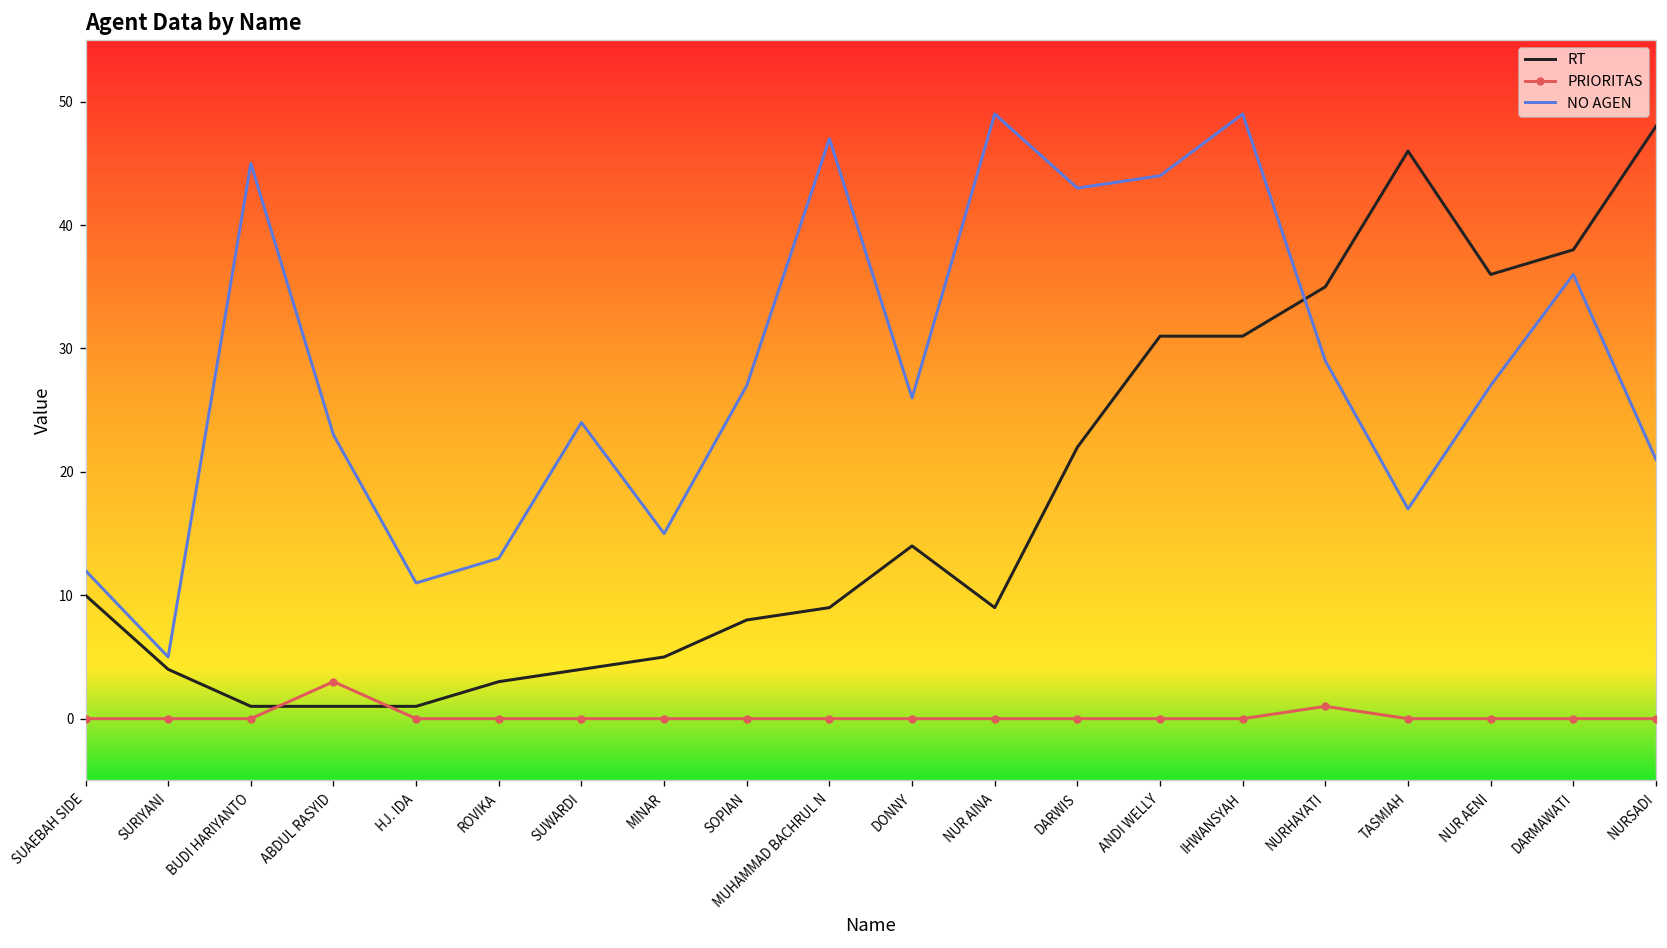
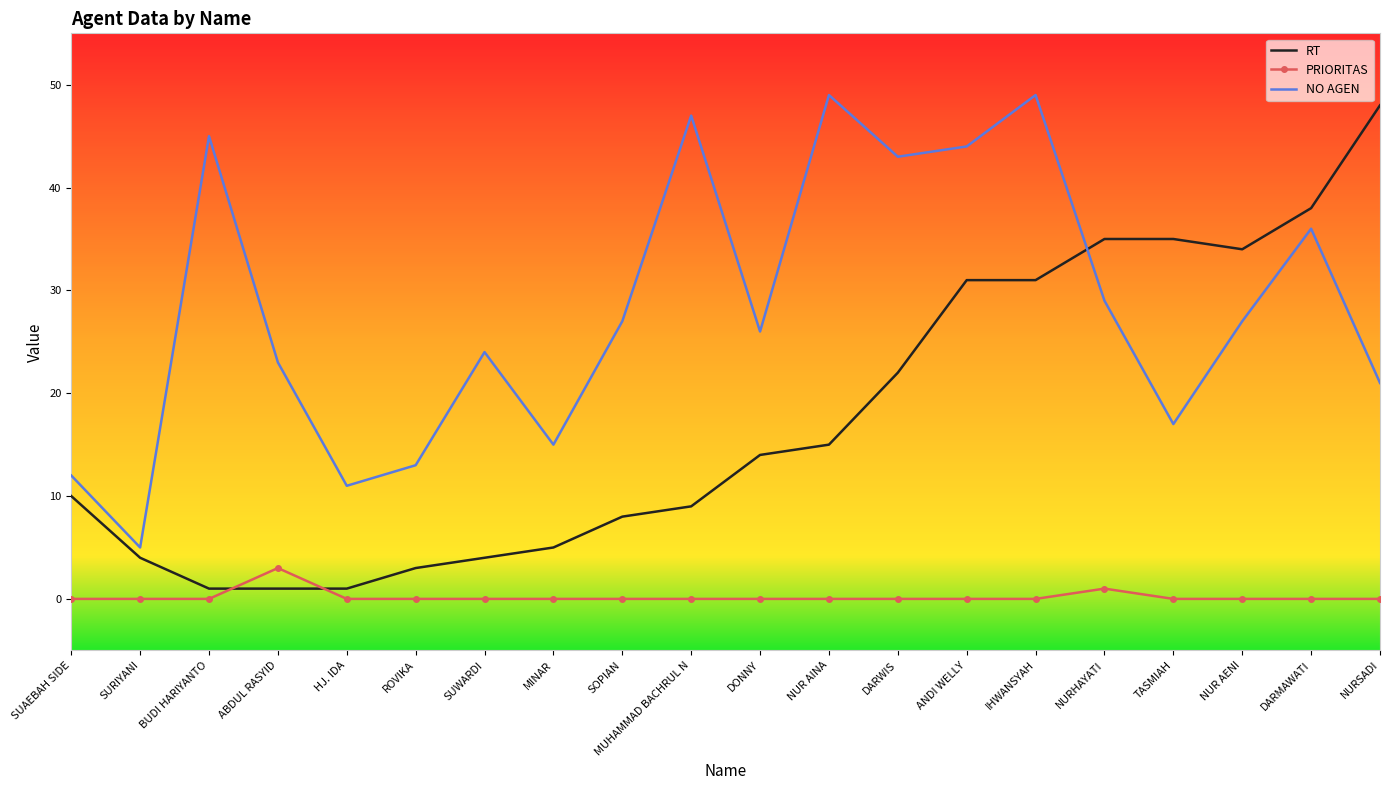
RT, NUR AINA: 9 -> 15
RT, TASMIAH: 46 -> 35
RT, NUR AENI: 36 -> 34
